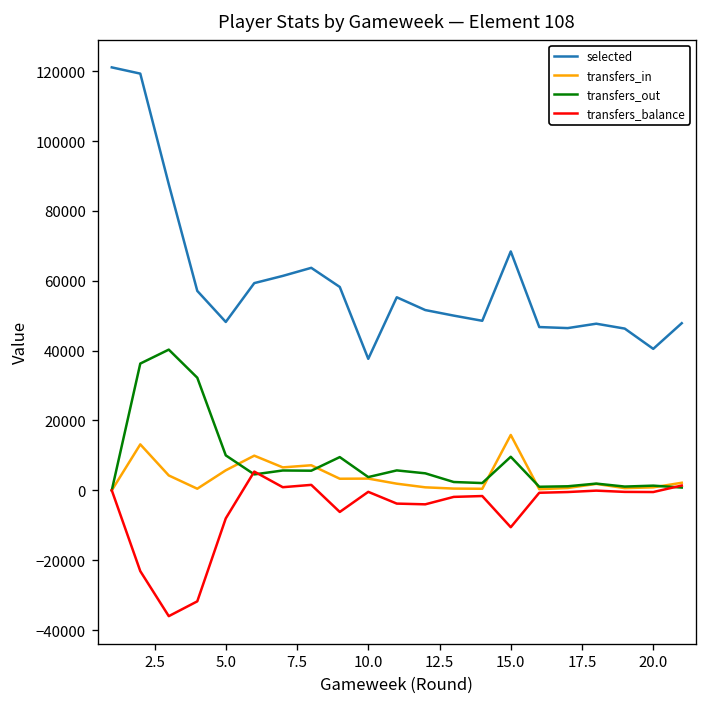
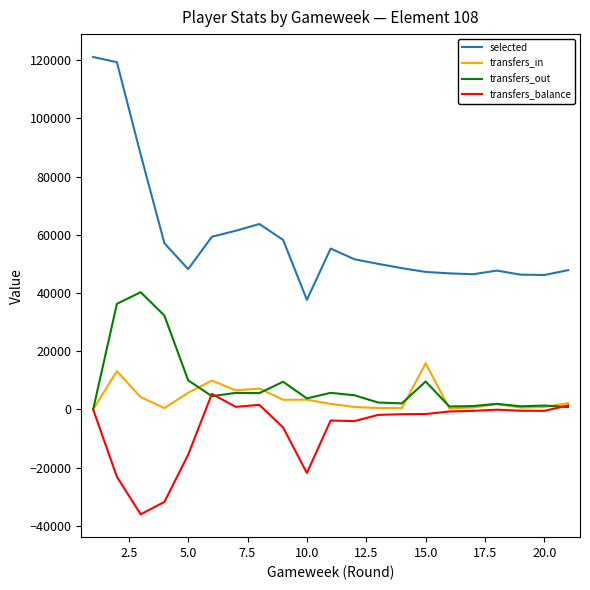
transfers_balance, 5.0: -8000 -> -16000
transfers_balance, 10.0: 0 -> -22000
selected, 15.0: 68000 -> 47000
transfers_balance, 15.0: -11000 -> -2000
selected, 20.0: 41000 -> 46000
